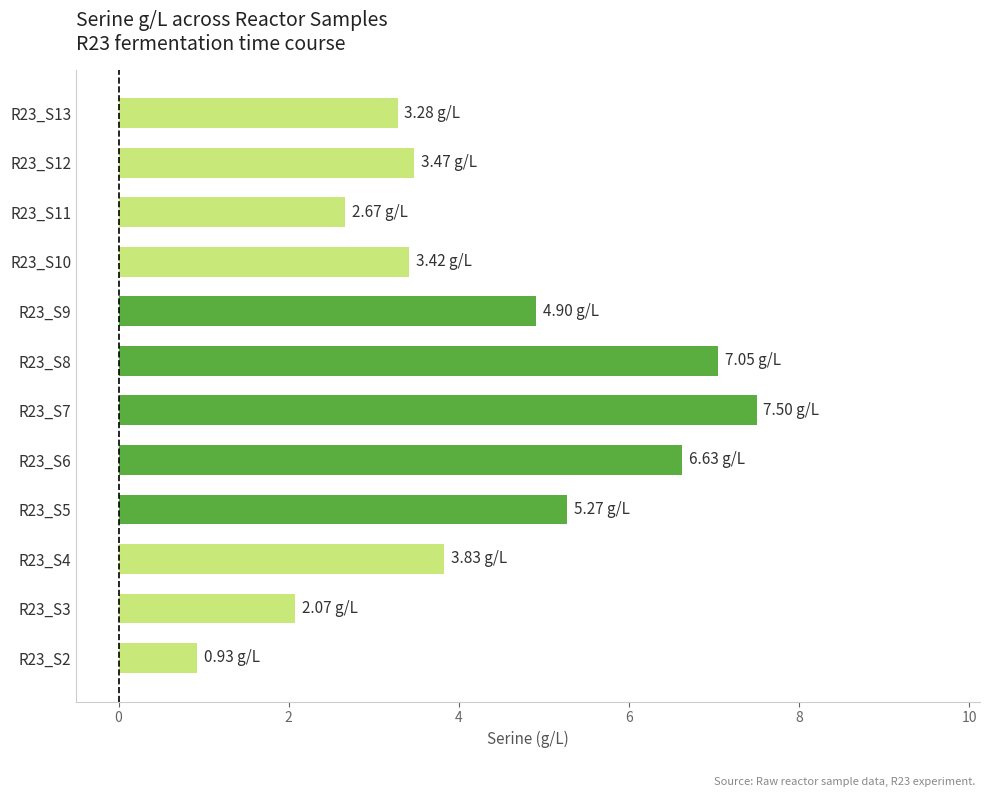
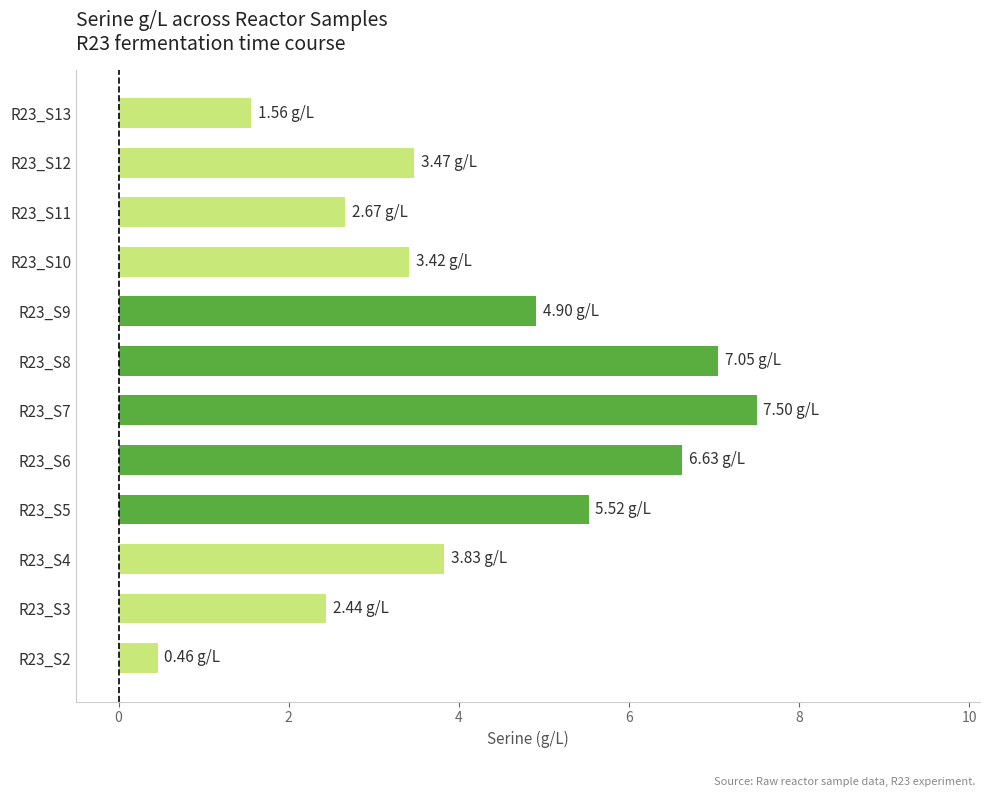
R23_S13: 3.28 -> 1.56
R23_S5: 5.27 -> 5.52
R23_S3: 2.07 -> 2.44
R23_S2: 0.93 -> 0.46
